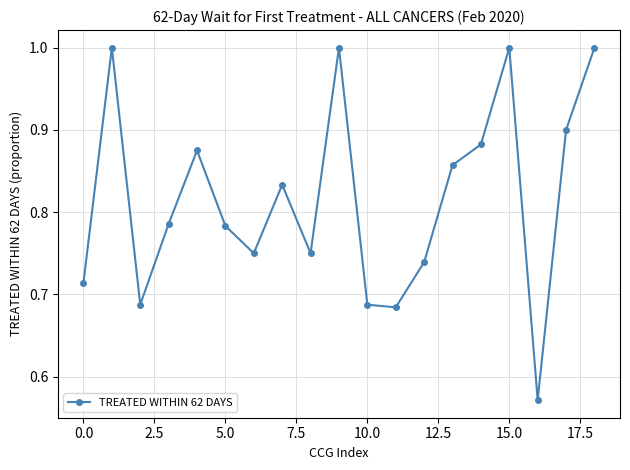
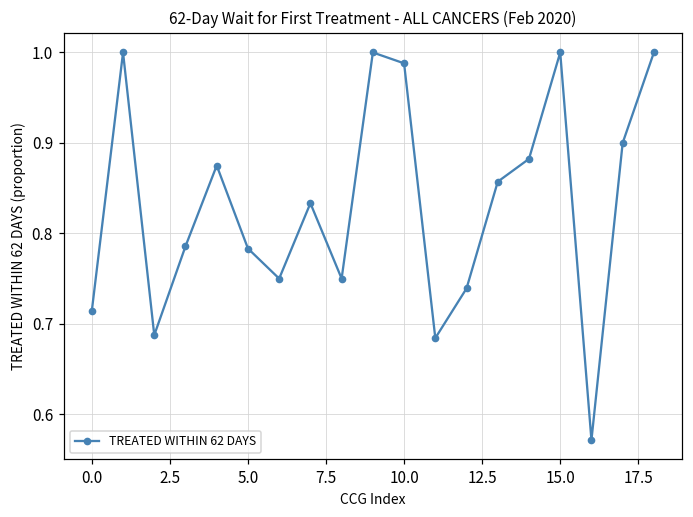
10.0: 0.69 -> 0.99
